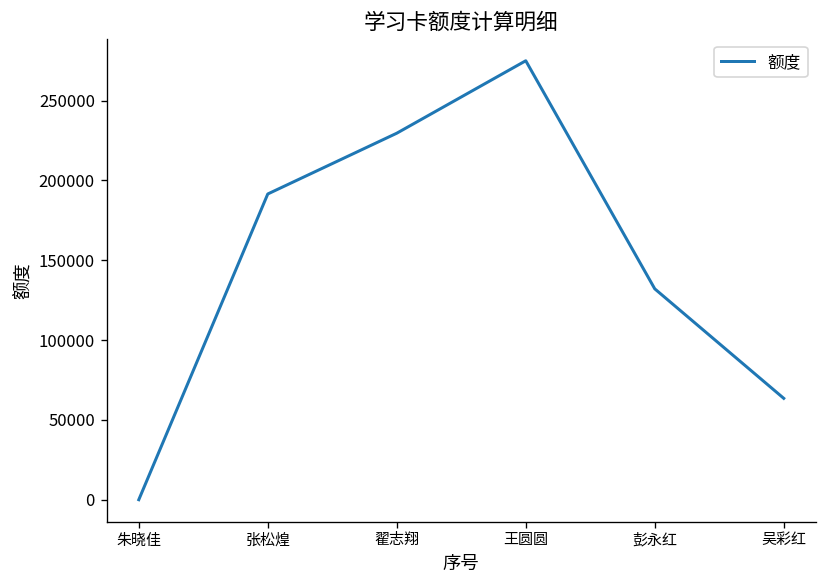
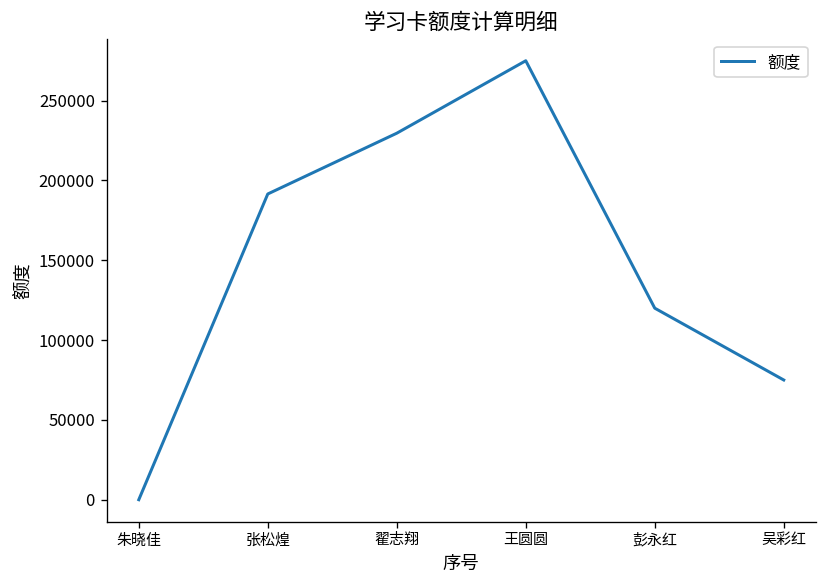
彭永红: 132000 -> 120000
吴彩红: 64000 -> 75000
